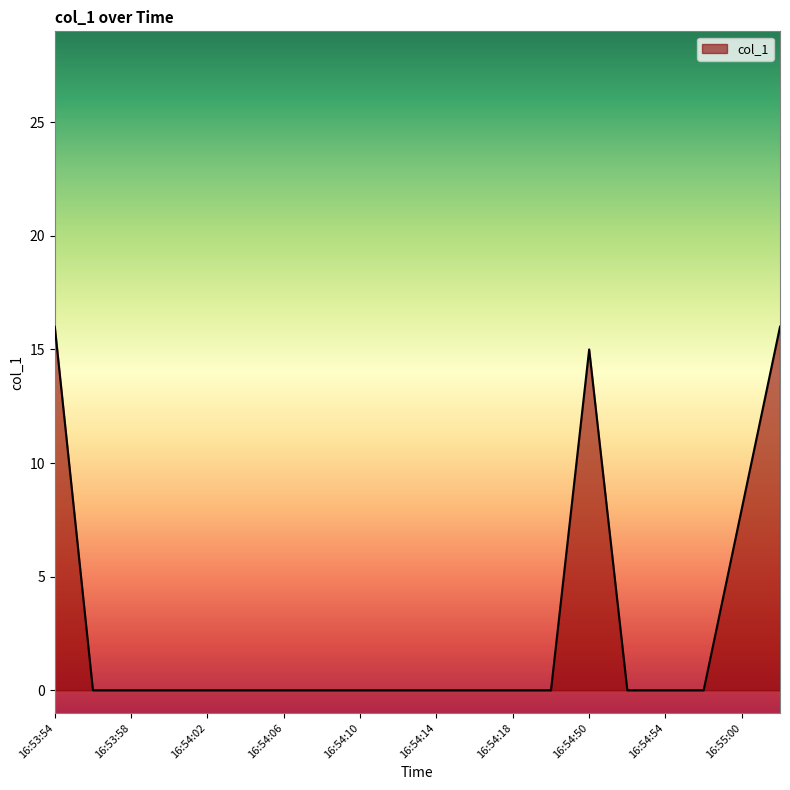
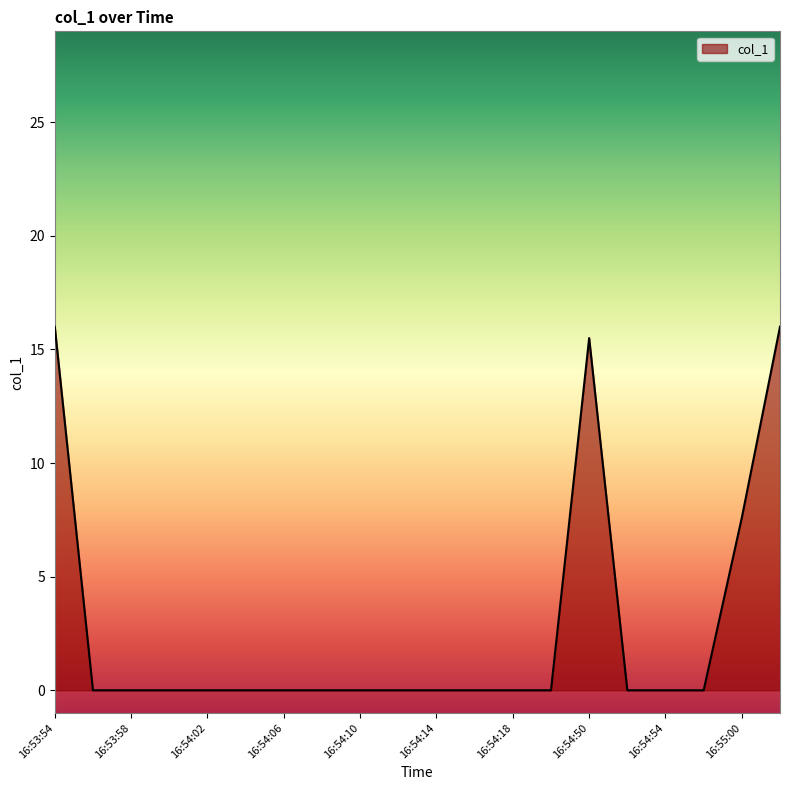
16:54:50: 15.0 -> 15.5
16:55:00: 8.0 -> 7.6
